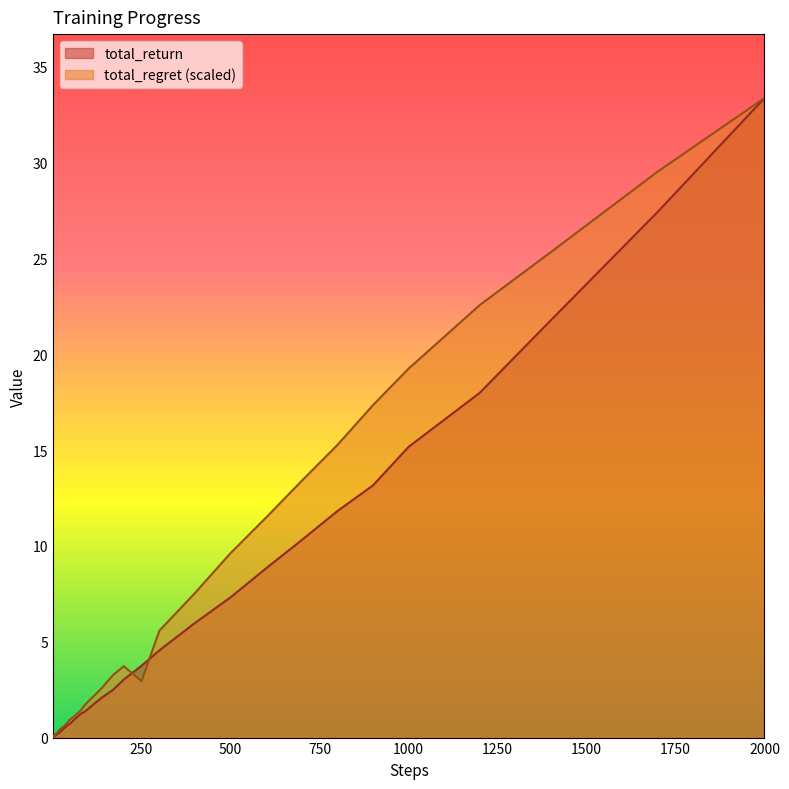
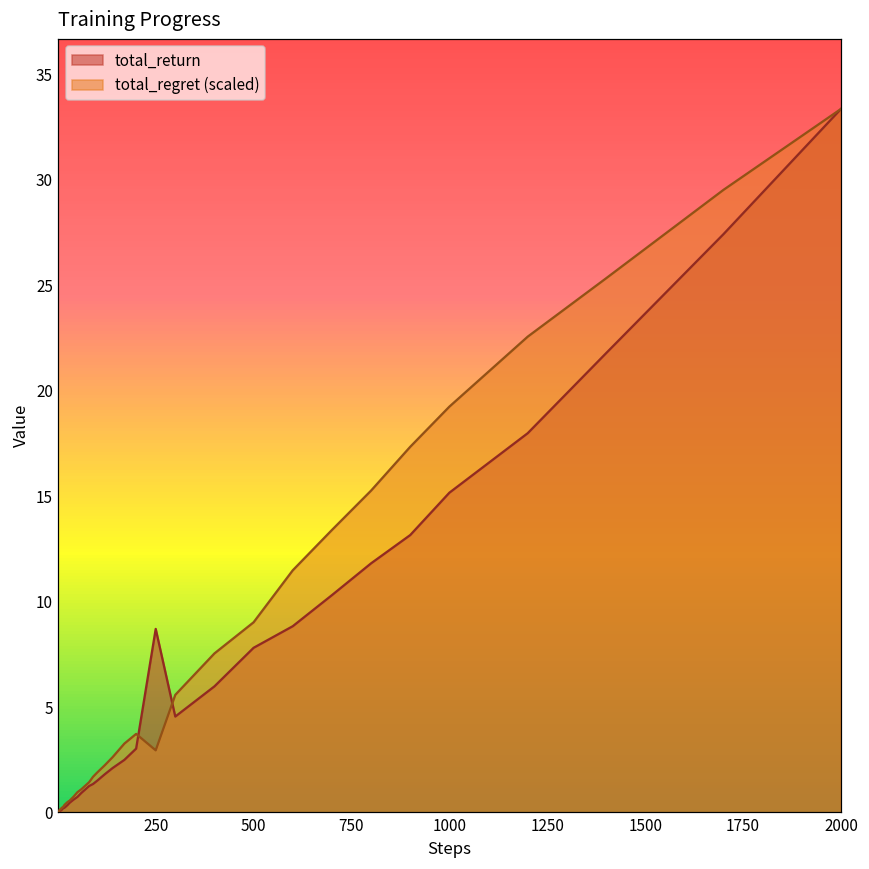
total_return, 250: 3.7 -> 8.7
total_return, 500: 7.3 -> 7.8
total_regret (scaled), 500: 9.6 -> 9.0
